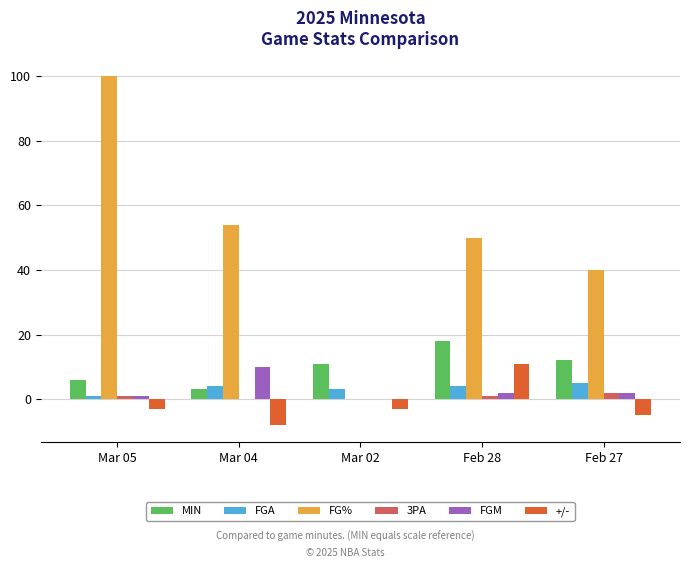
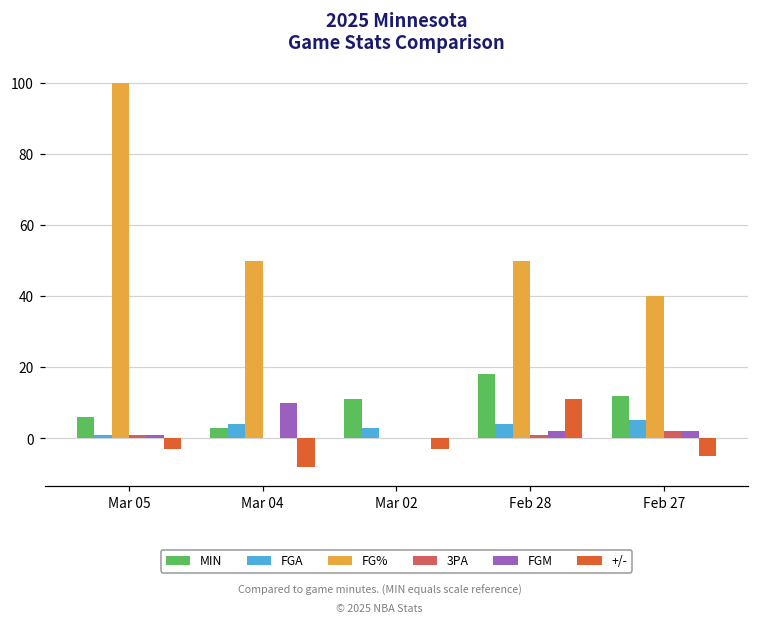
FG%, Mar 04: 54 -> 50
